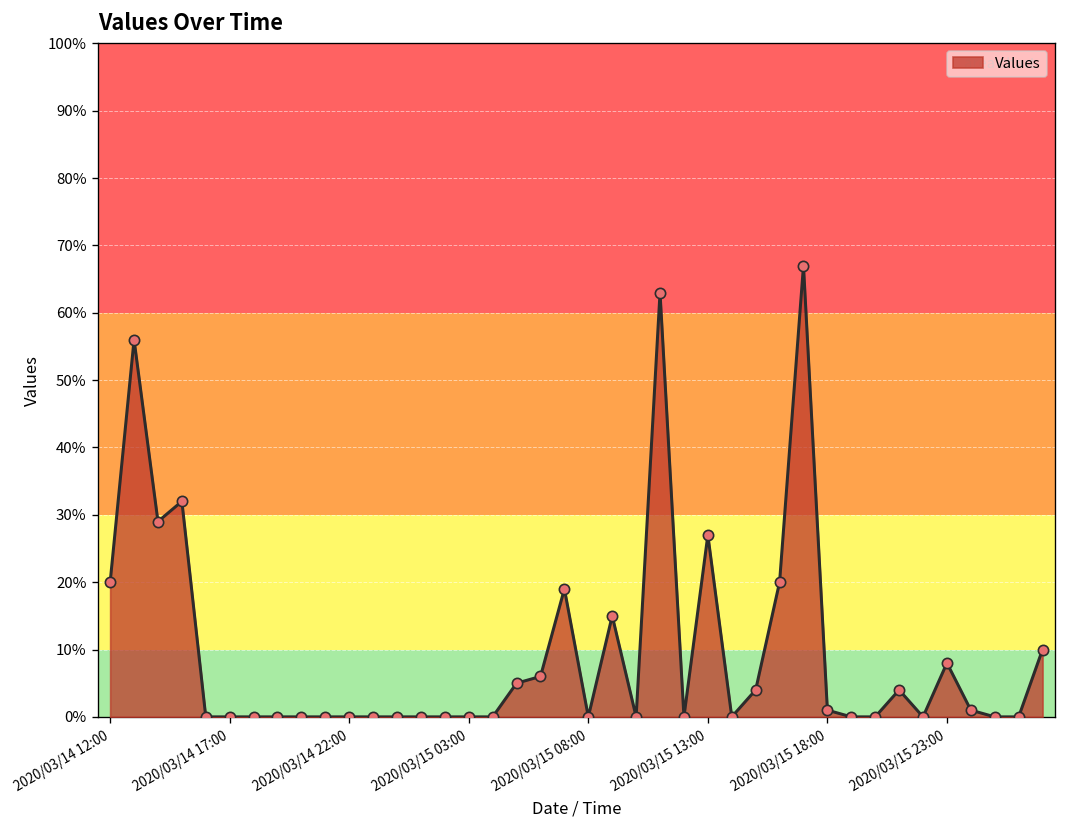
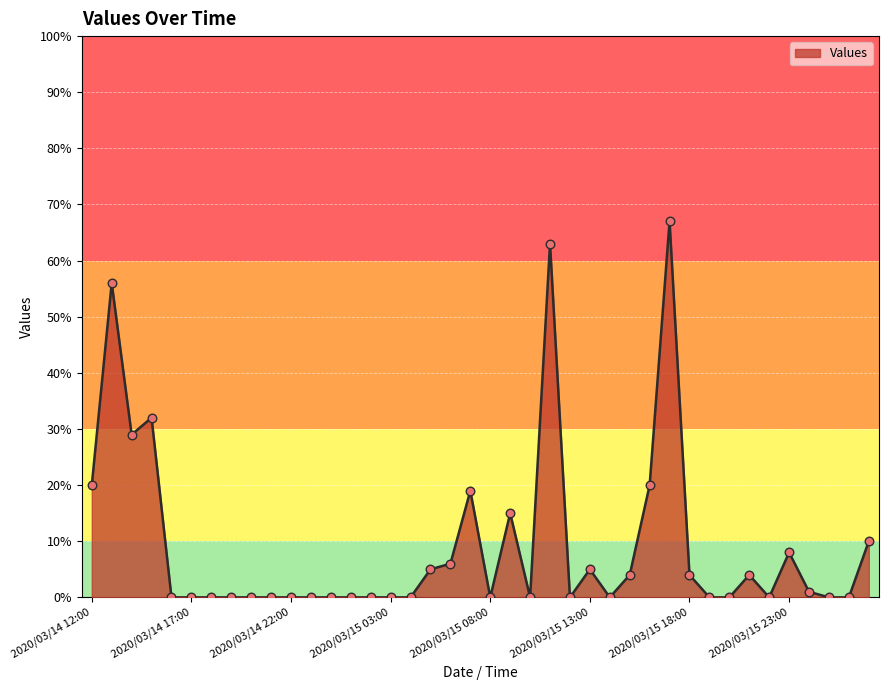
2020/03/15 13:00: 27% -> 5%
2020/03/15 18:00: 1% -> 4%
